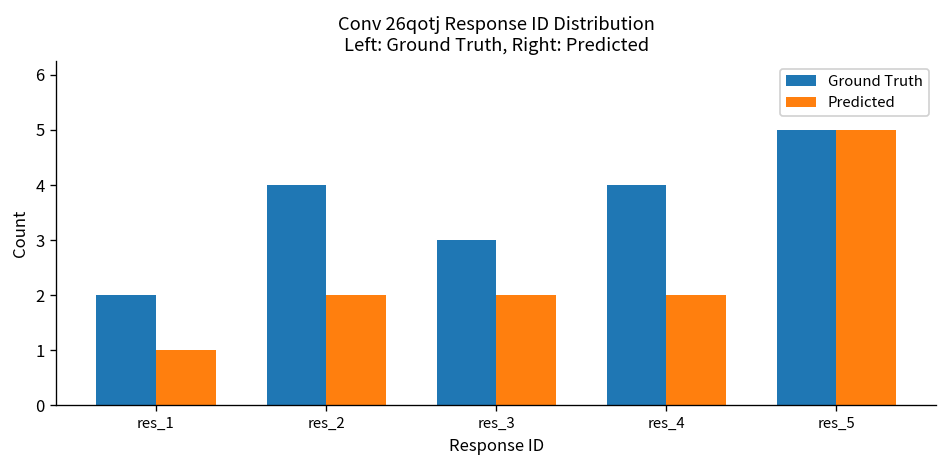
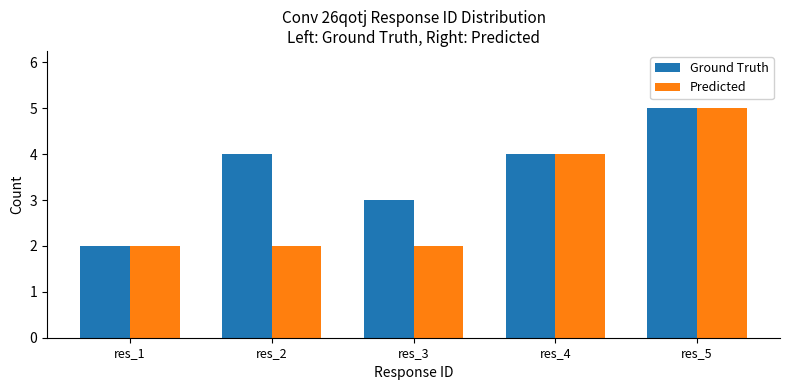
Predicted, res_1: 1 -> 2
Predicted, res_4: 2 -> 4
